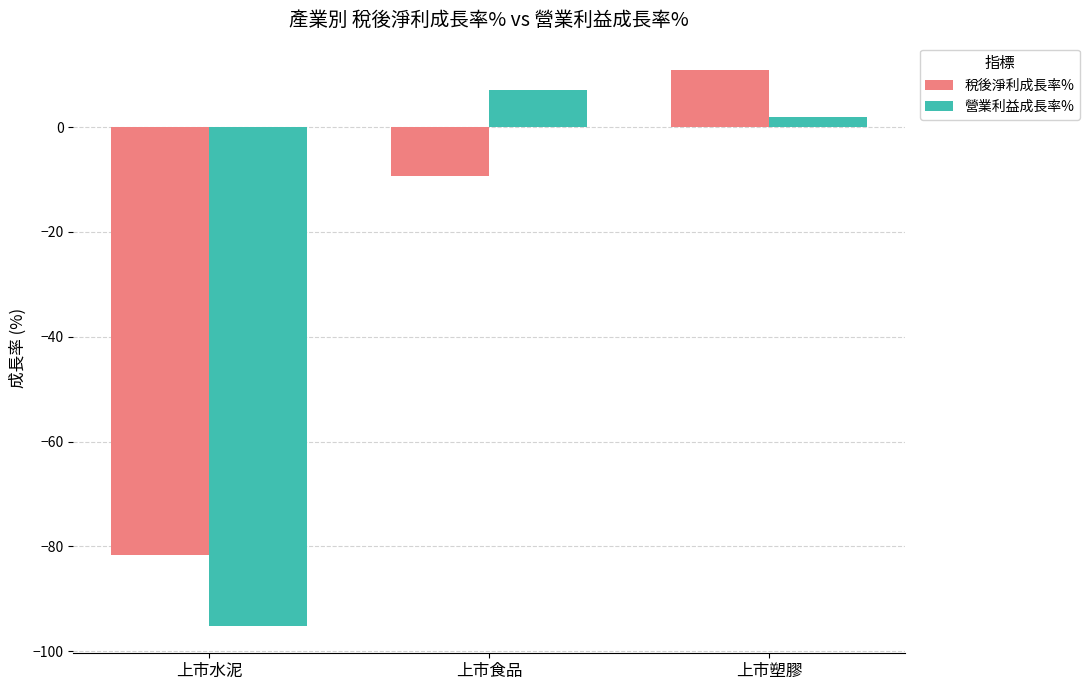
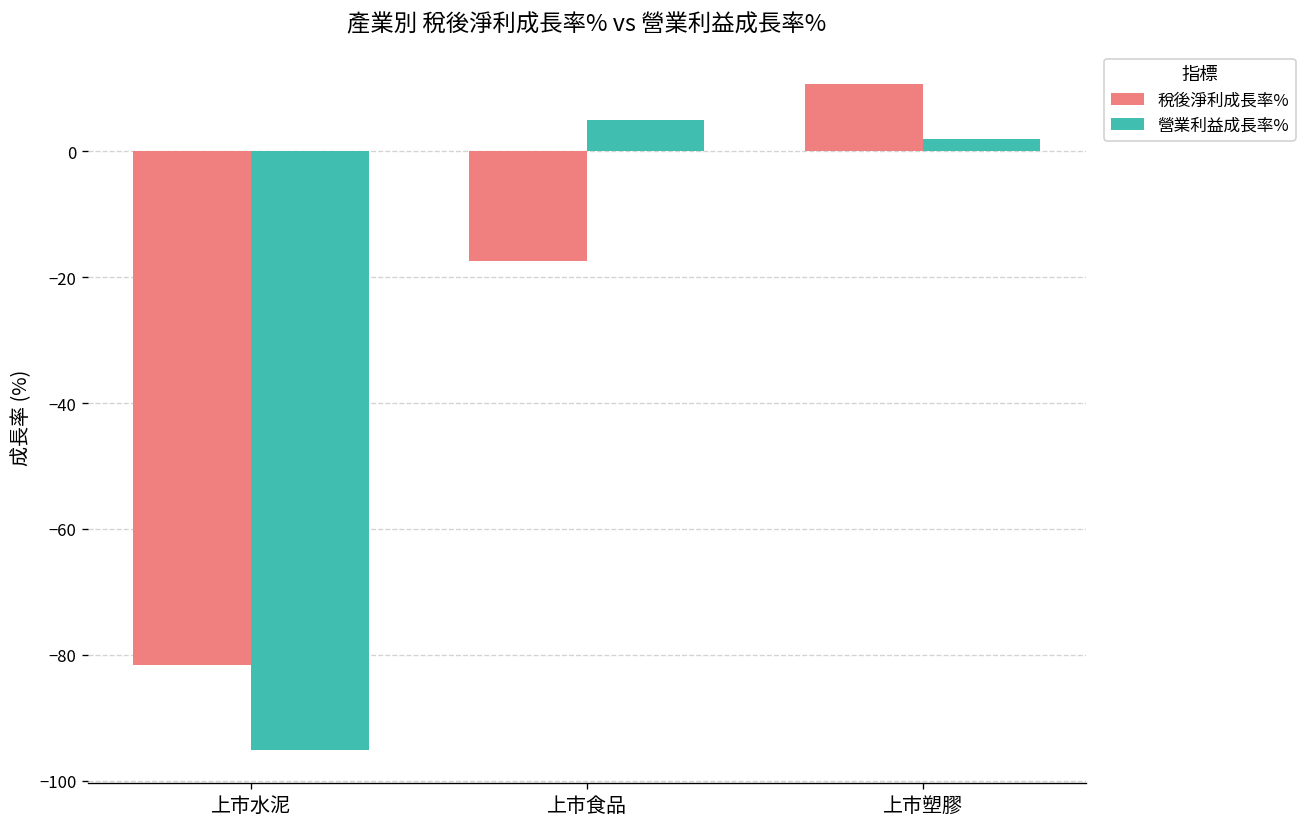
稅後淨利成長率%, 上市食品: -9 -> -17
營業利益成長率%, 上市食品: 7 -> 5
